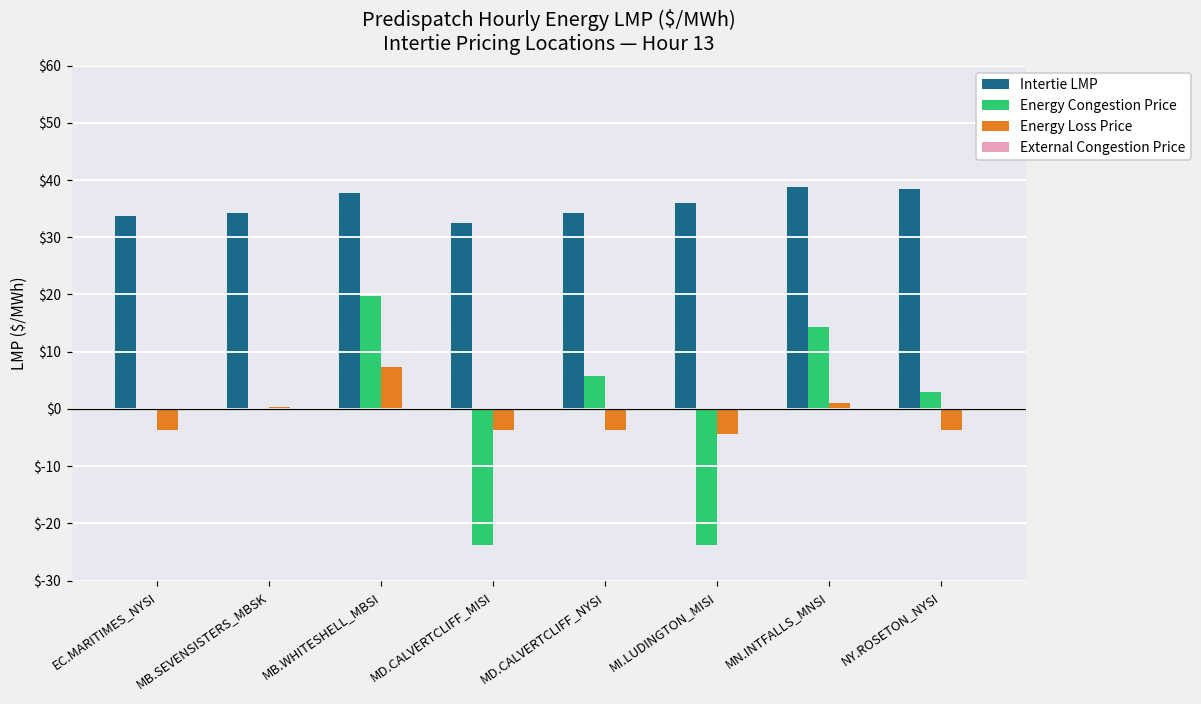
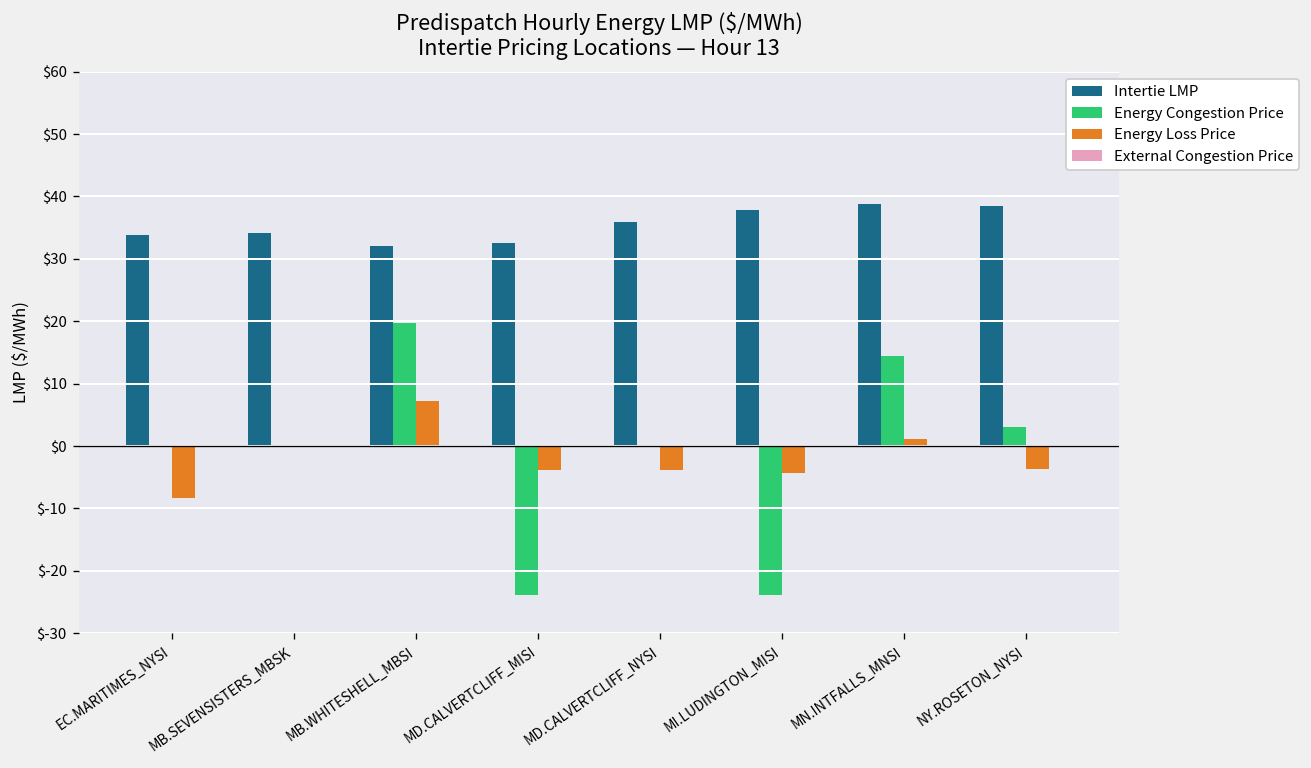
Energy Loss Price, EC.MARITIMES_NYSI: $-4 -> $-8
Intertie LMP, MB.WHITESHELL_MBSI: $38 -> $32
Intertie LMP, MD.CALVERTCLIFF_NYSI: $34 -> $36
Energy Congestion Price, MD.CALVERTCLIFF_NYSI: $6 -> $0
Intertie LMP, MI.LUDINGTON_MISI: $36 -> $38
